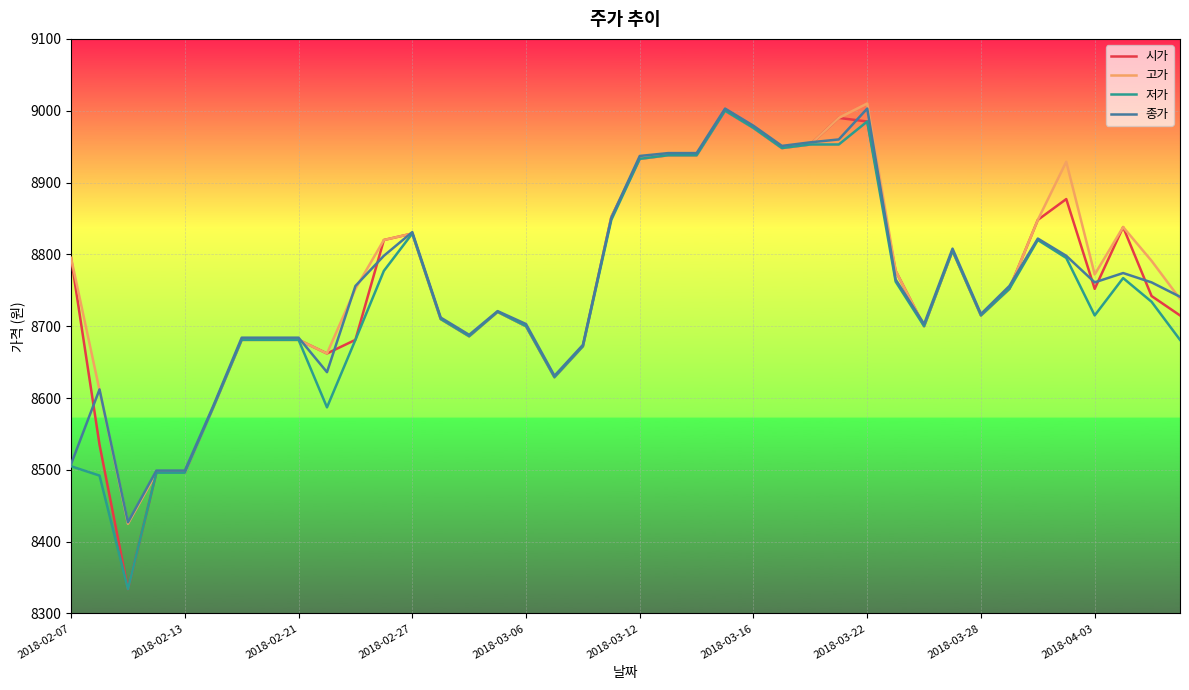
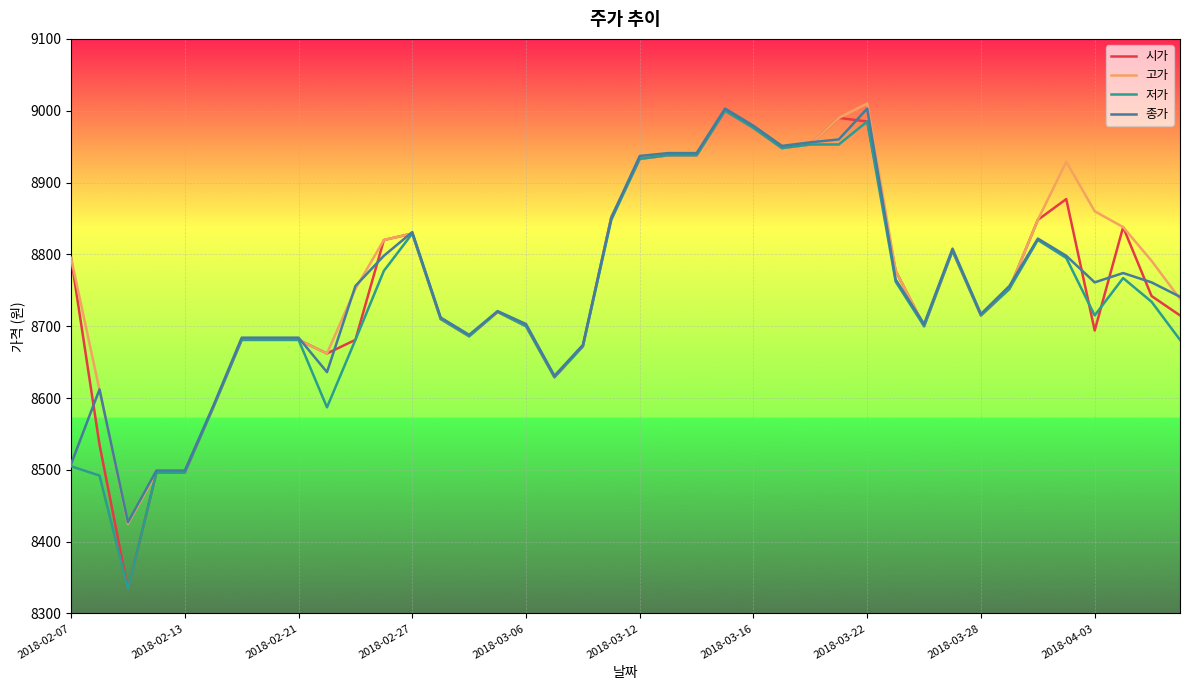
시가, 2018-04-03: 8750 -> 8690
고가, 2018-04-03: 8770 -> 8860
